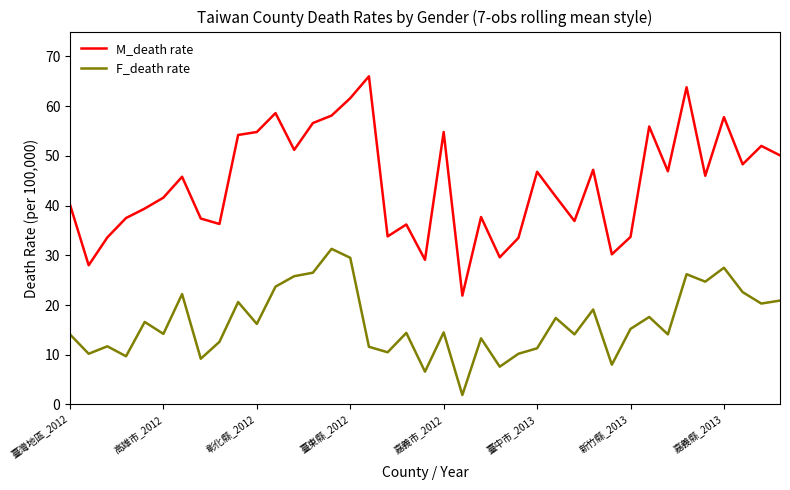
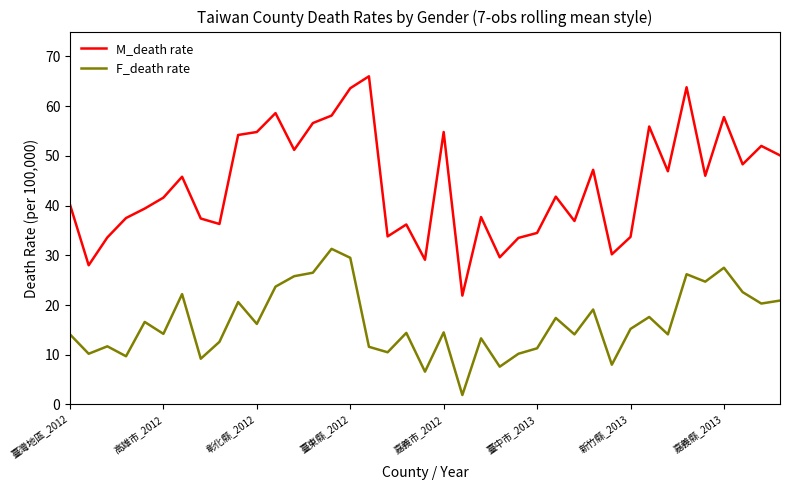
M_death rate, 臺東縣_2012: 62 -> 64
M_death rate, 臺中市_2013: 47 -> 35
